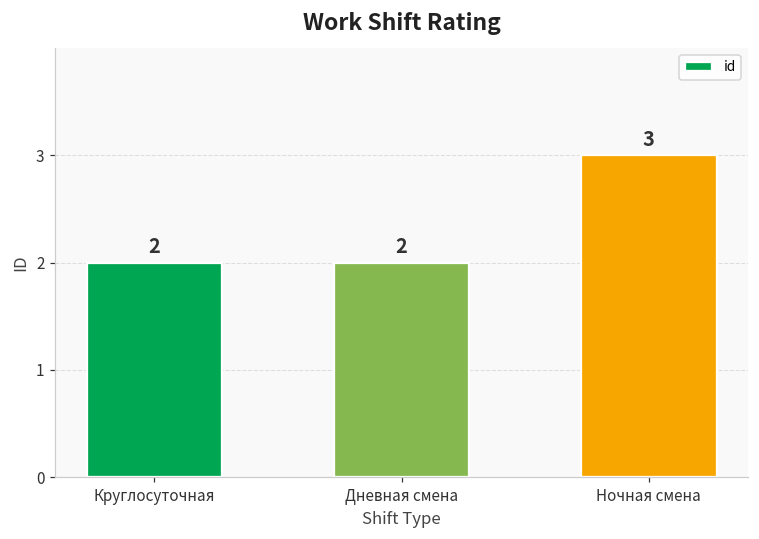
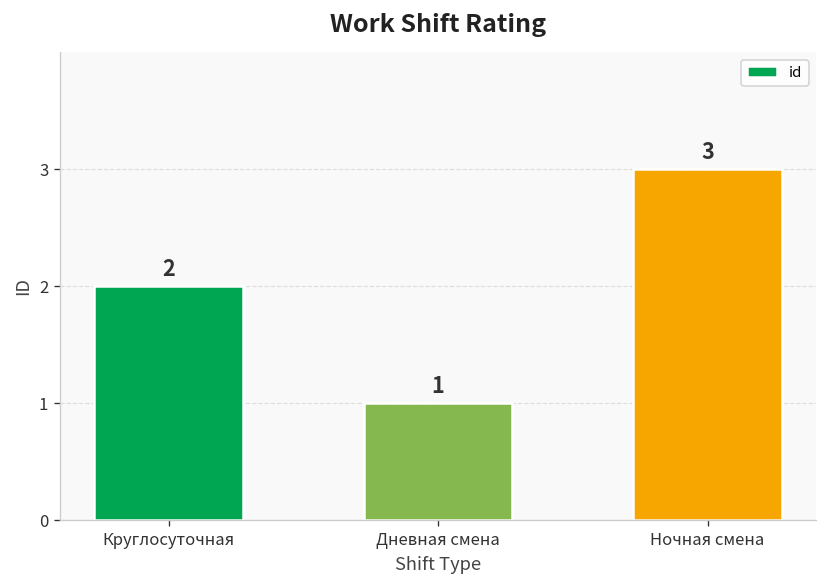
Дневная смена: 2 -> 1
